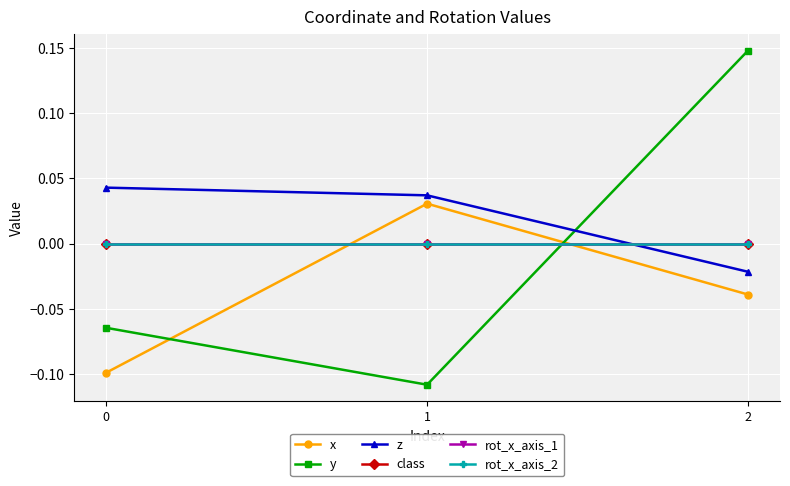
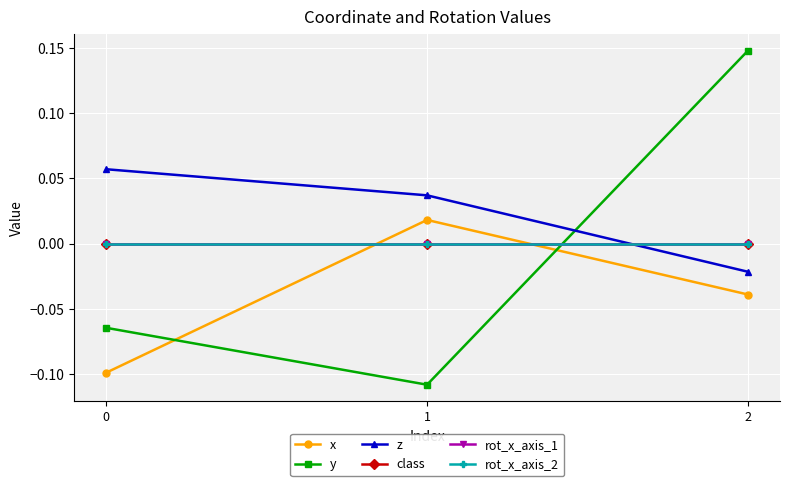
z, 0: 0.043 -> 0.057
x, 1: 0.031 -> 0.018
